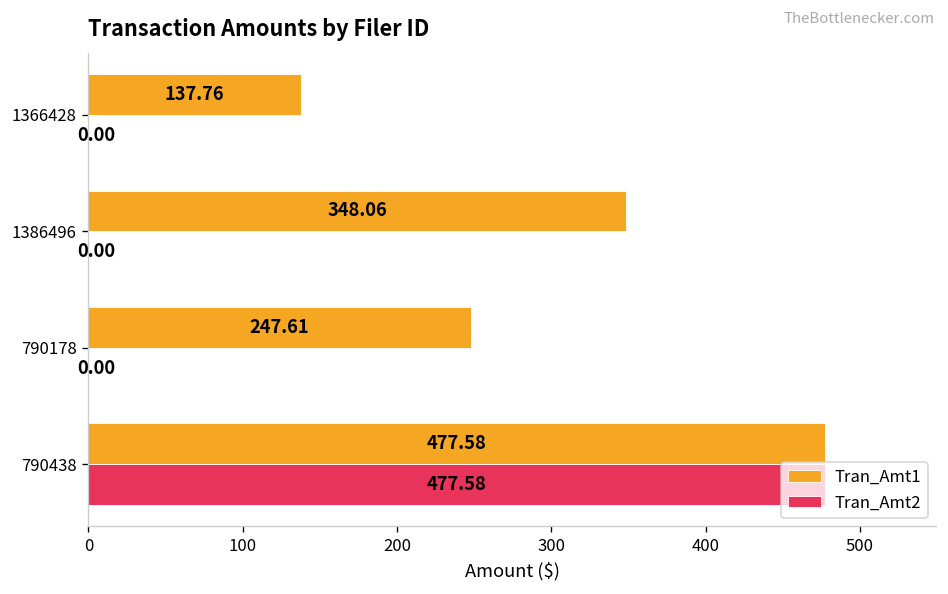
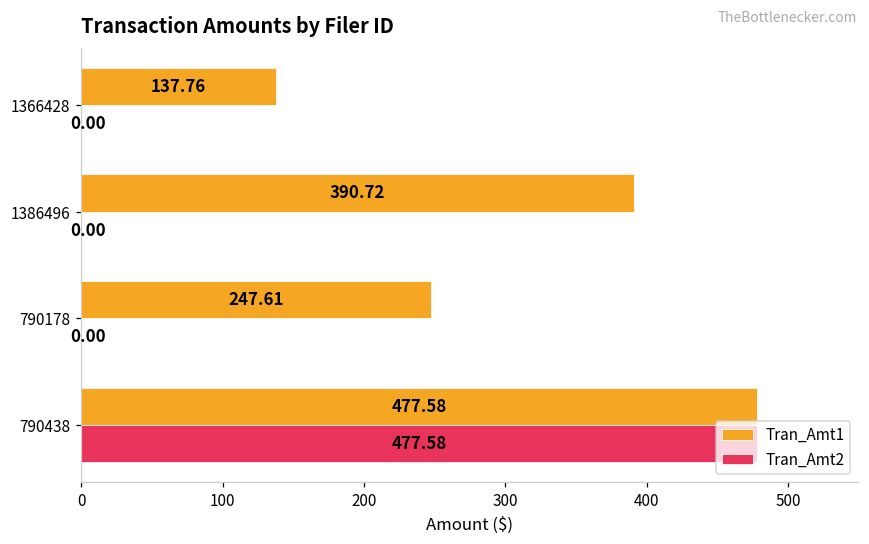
Tran_Amt1, 1386496: 348.06 -> 390.72
